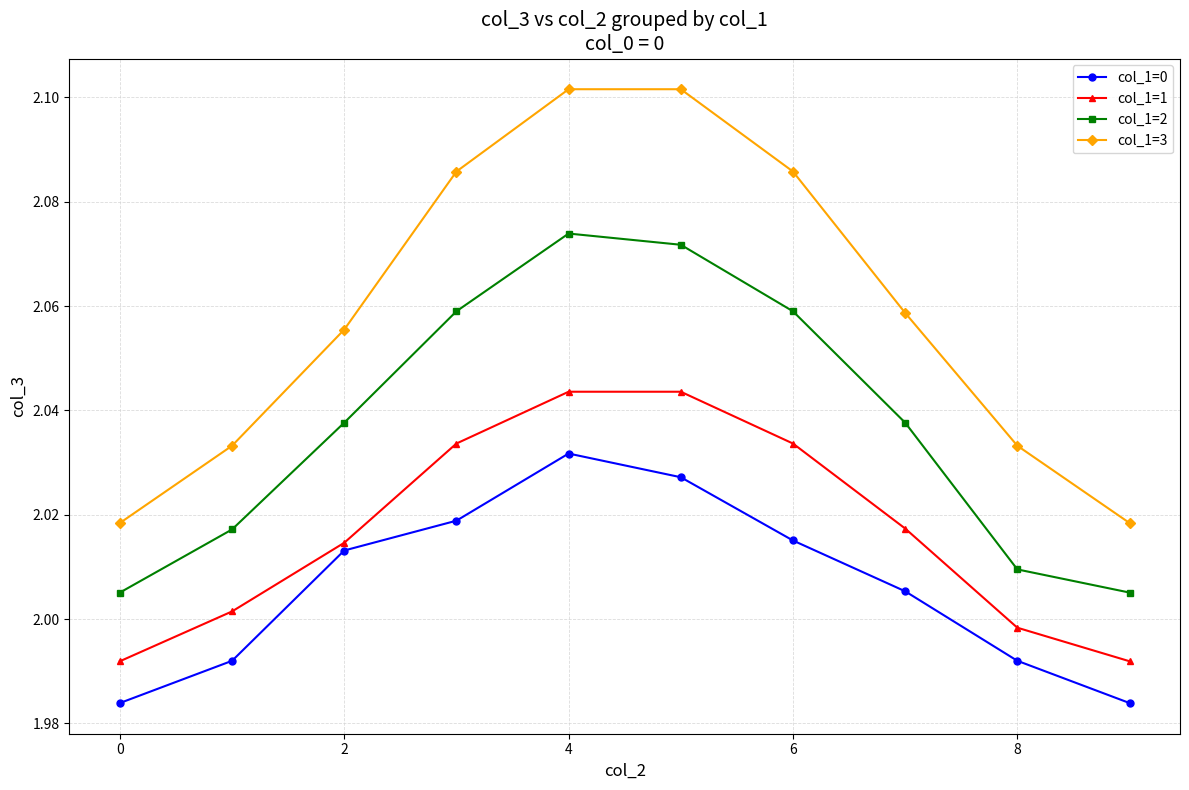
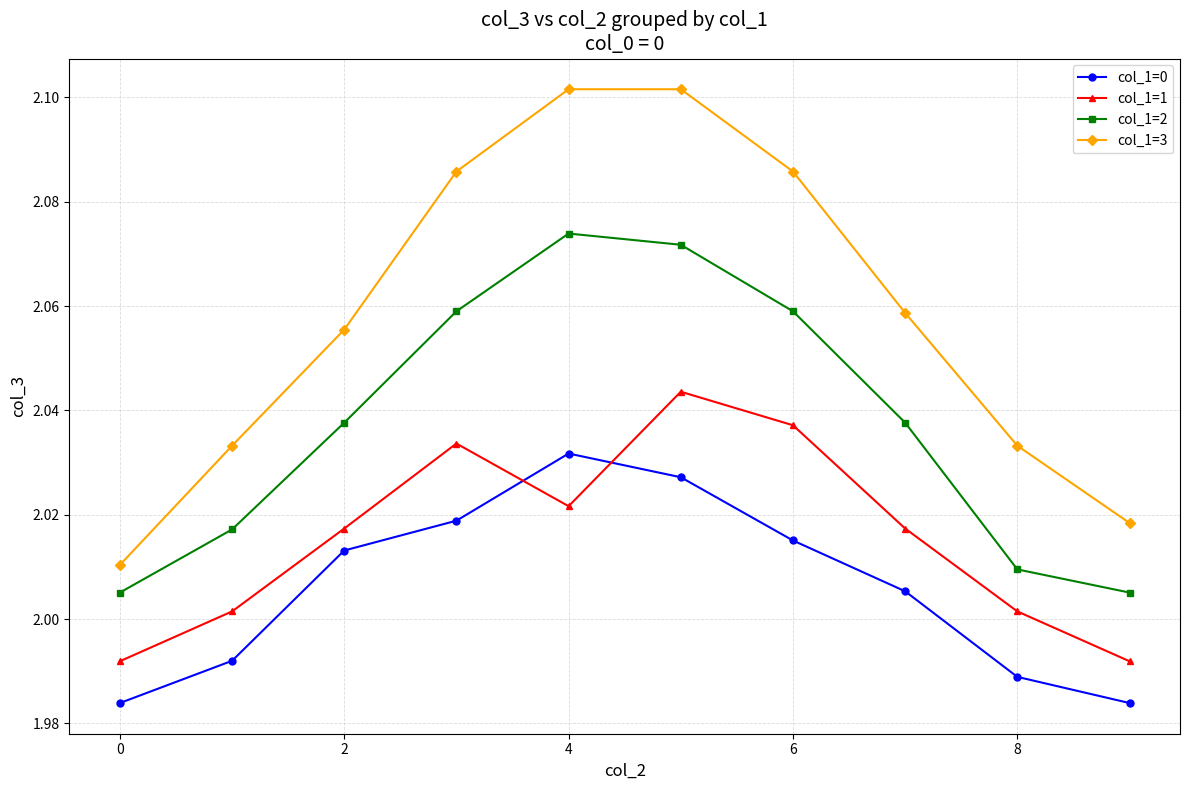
col_1=3, 0: 2.018 -> 2.010
col_1=1, 2: 2.015 -> 2.017
col_1=1, 4: 2.044 -> 2.022
col_1=1, 6: 2.034 -> 2.037
col_1=0, 8: 1.992 -> 1.989
col_1=1, 8: 1.998 -> 2.001
